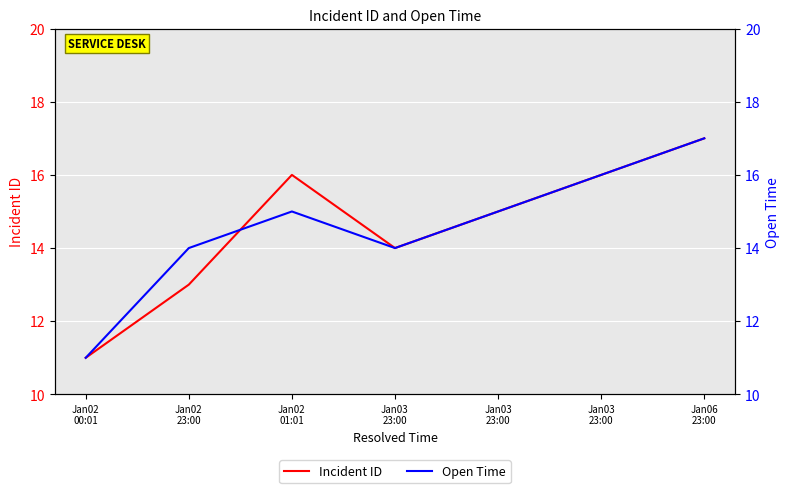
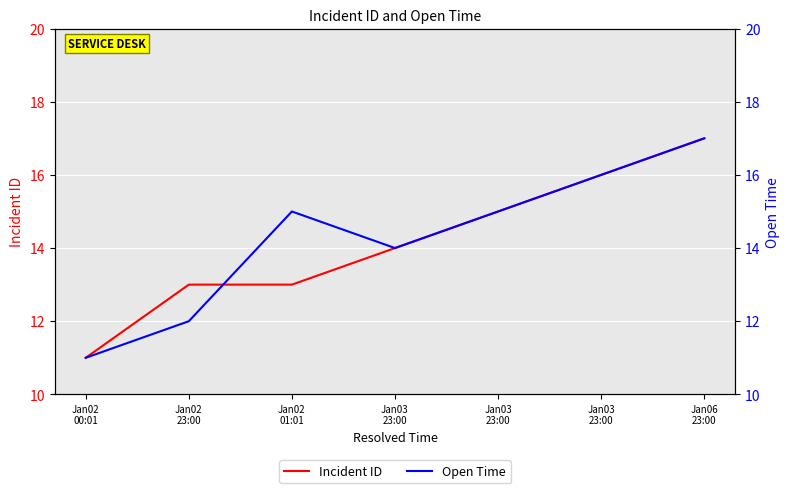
Incident ID, Jan02 01:01: 16 -> 13
Open Time, Jan02 23:00: 14 -> 12
